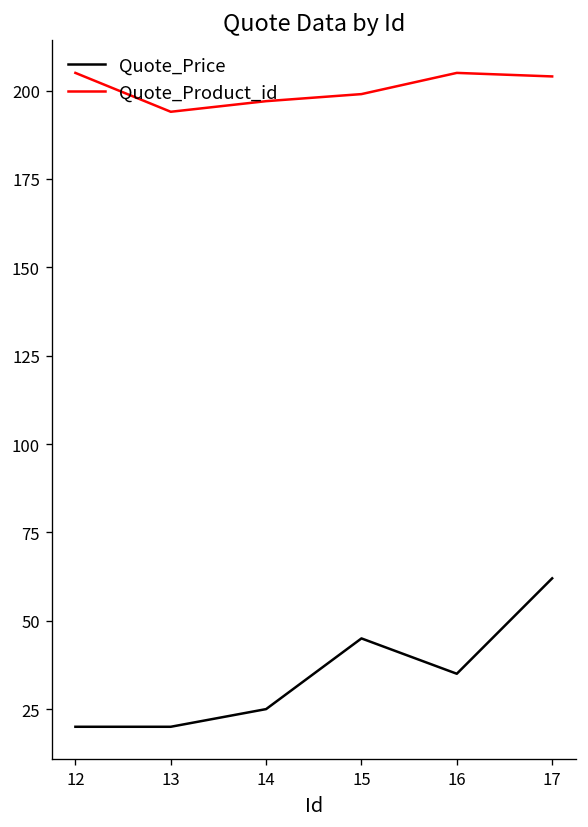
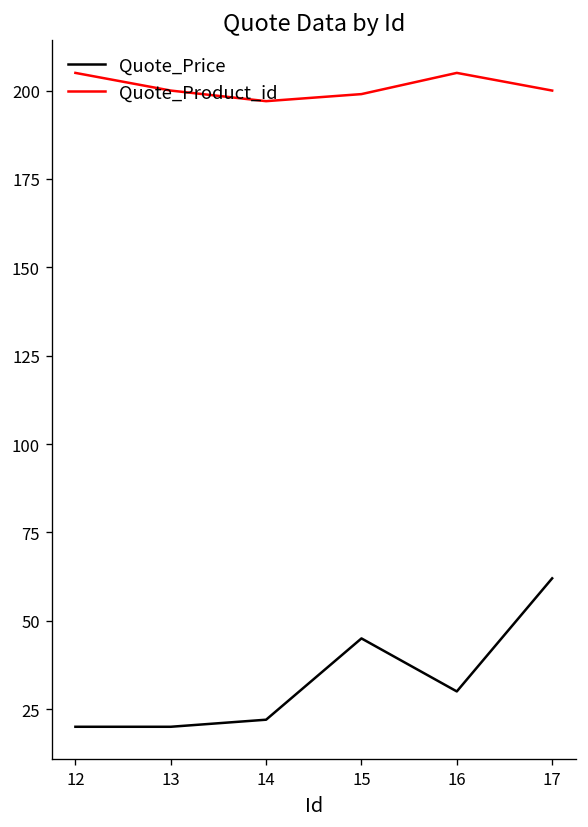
Quote_Product_id, 13: 194 -> 200
Quote_Price, 14: 25 -> 22
Quote_Price, 16: 35 -> 30
Quote_Product_id, 17: 204 -> 200
